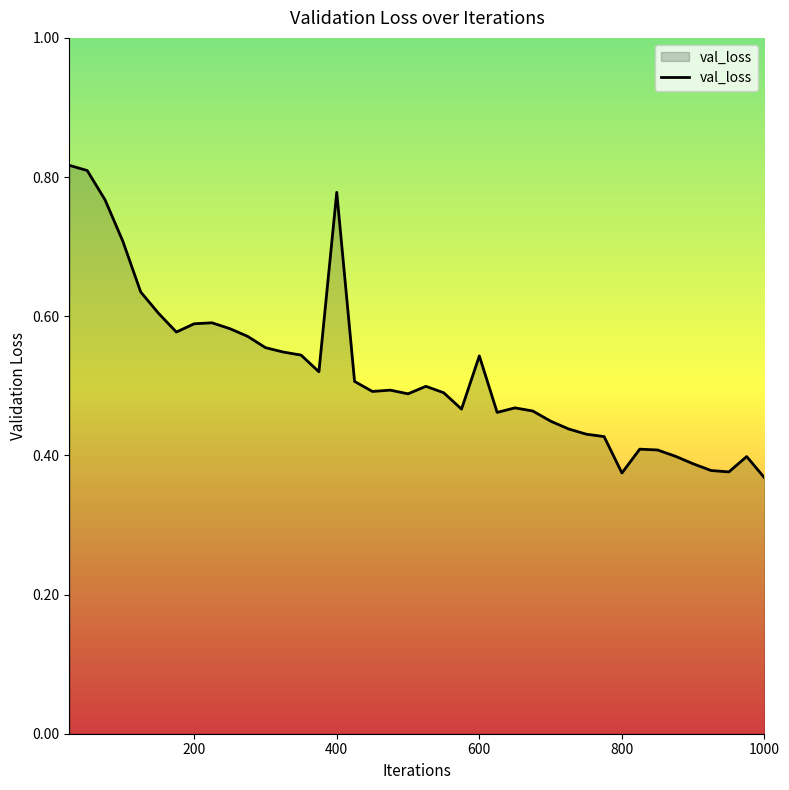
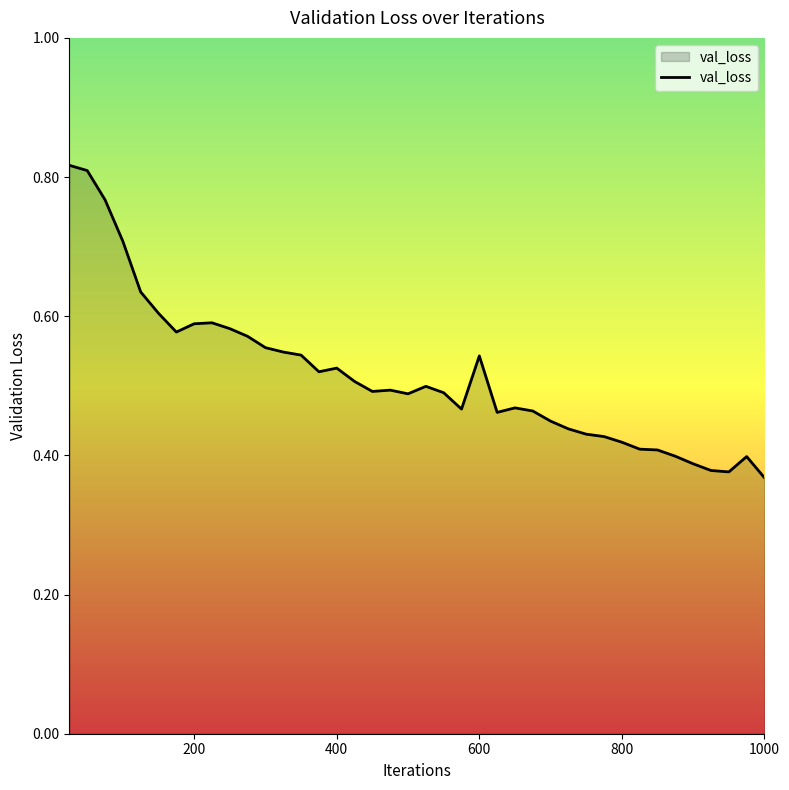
400: 0.78 -> 0.53
800: 0.37 -> 0.42
